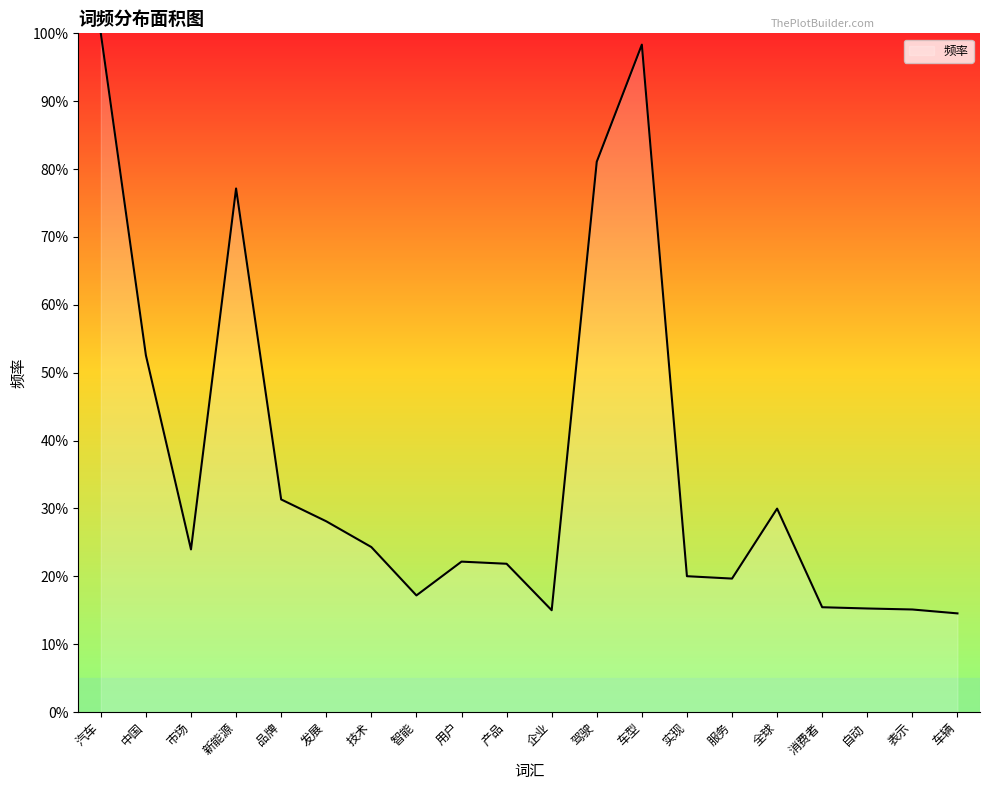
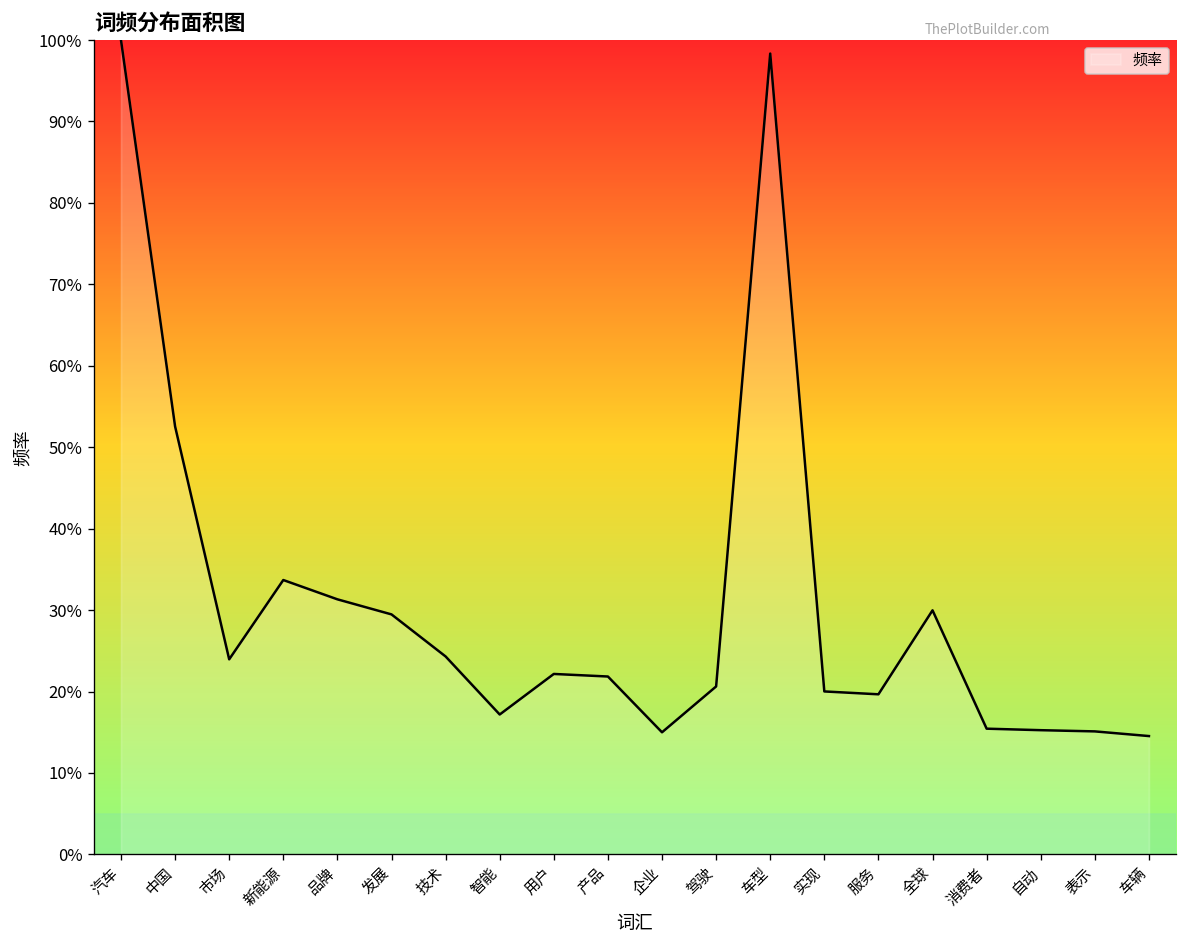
新能源: 77% -> 34%
发展: 28% -> 29%
驾驶: 81% -> 21%
